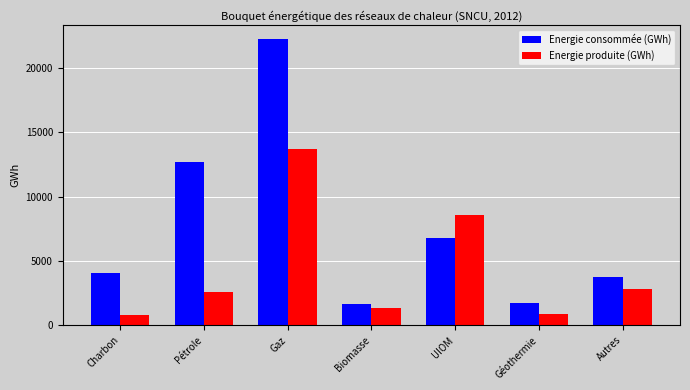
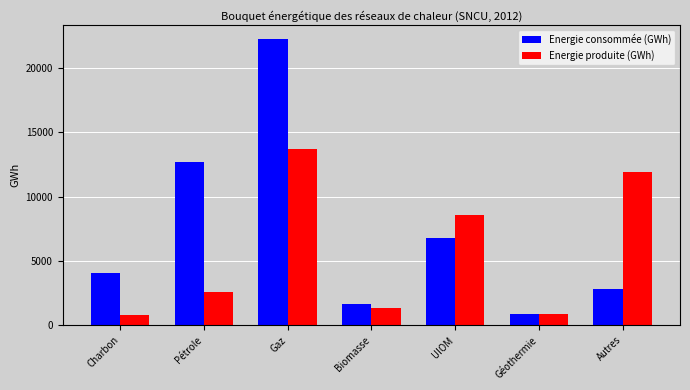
Energie consommée (GWh), Géothermie: 1800 -> 900
Energie consommée (GWh), Autres: 3800 -> 2800
Energie produite (GWh), Autres: 2800 -> 11900
